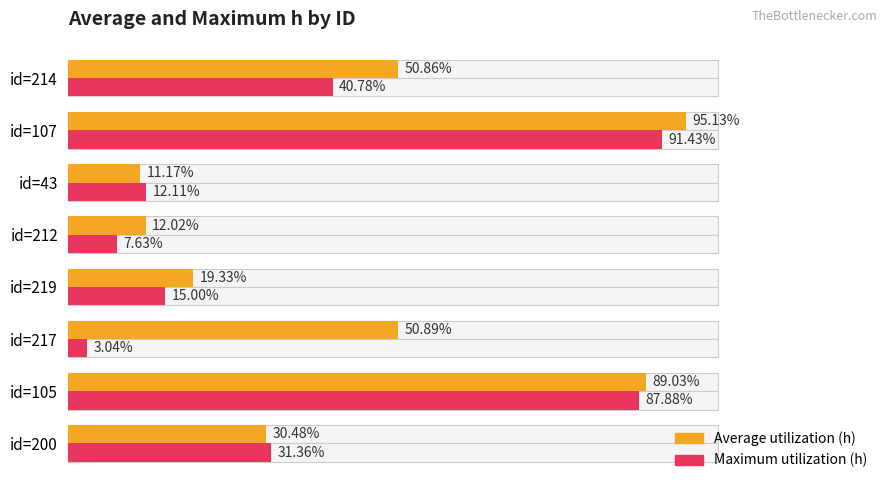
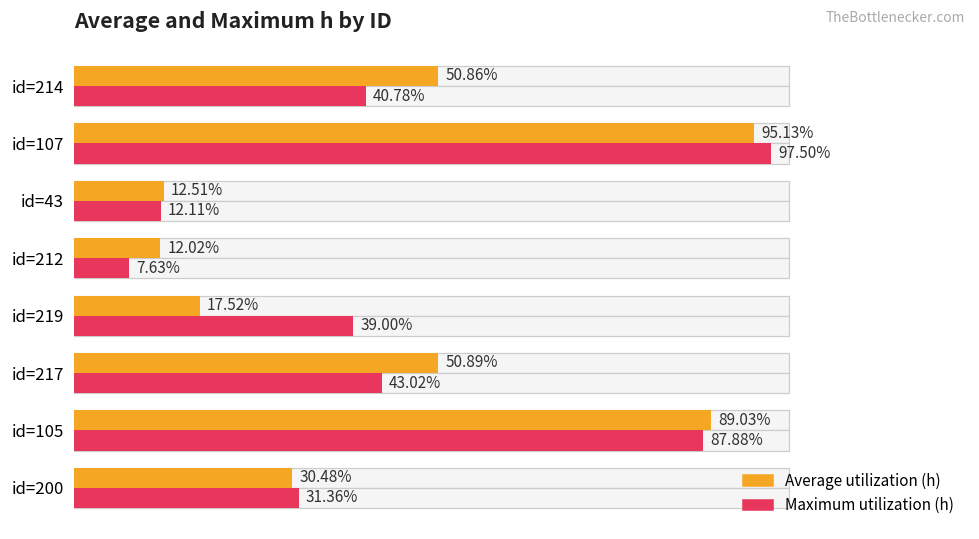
Maximum utilization (h), id=107: 91.43% -> 97.50%
Average utilization (h), id=43: 11.17% -> 12.51%
Average utilization (h), id=219: 19.33% -> 17.52%
Maximum utilization (h), id=219: 15.00% -> 39.00%
Maximum utilization (h), id=217: 3.04% -> 43.02%
